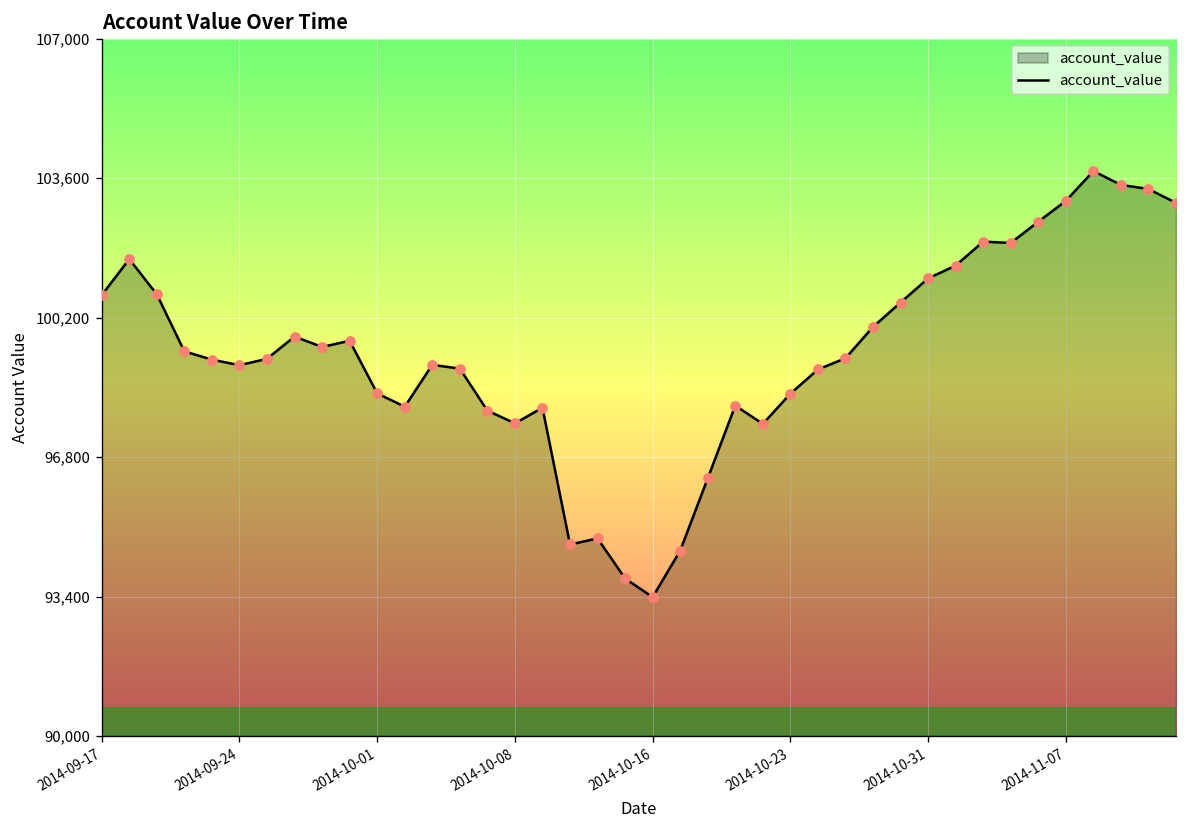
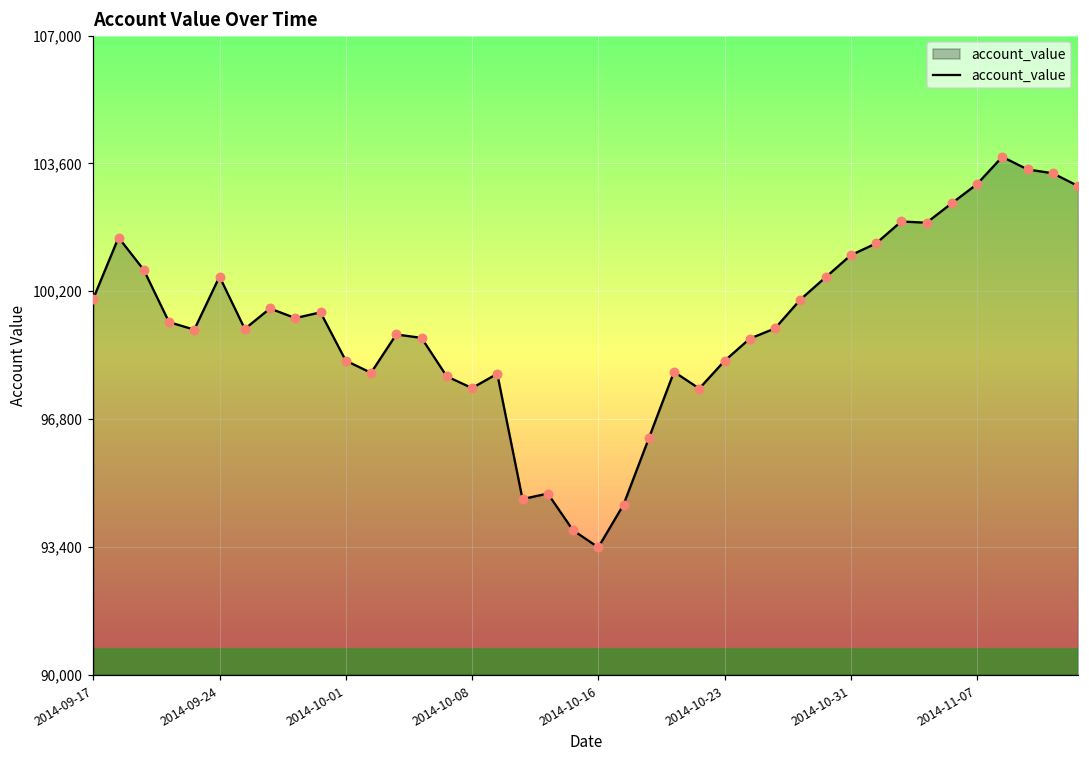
2014-09-17: 100,800 -> 100,000
2014-09-24: 99,000 -> 100,600
